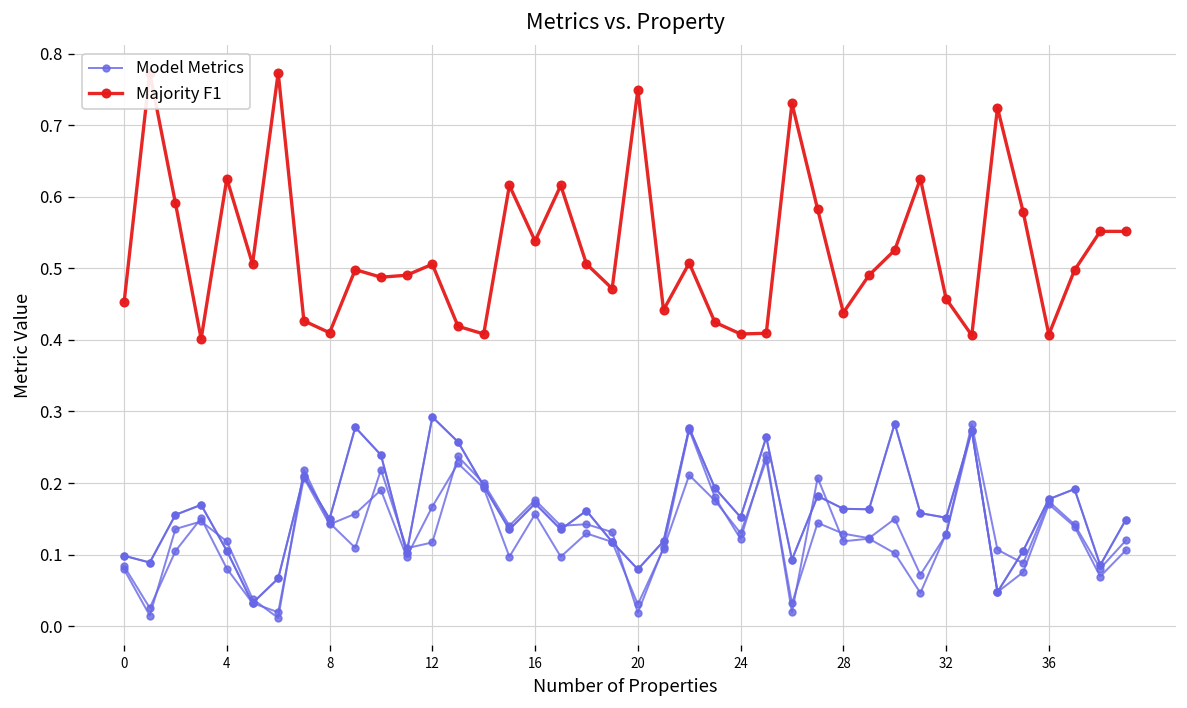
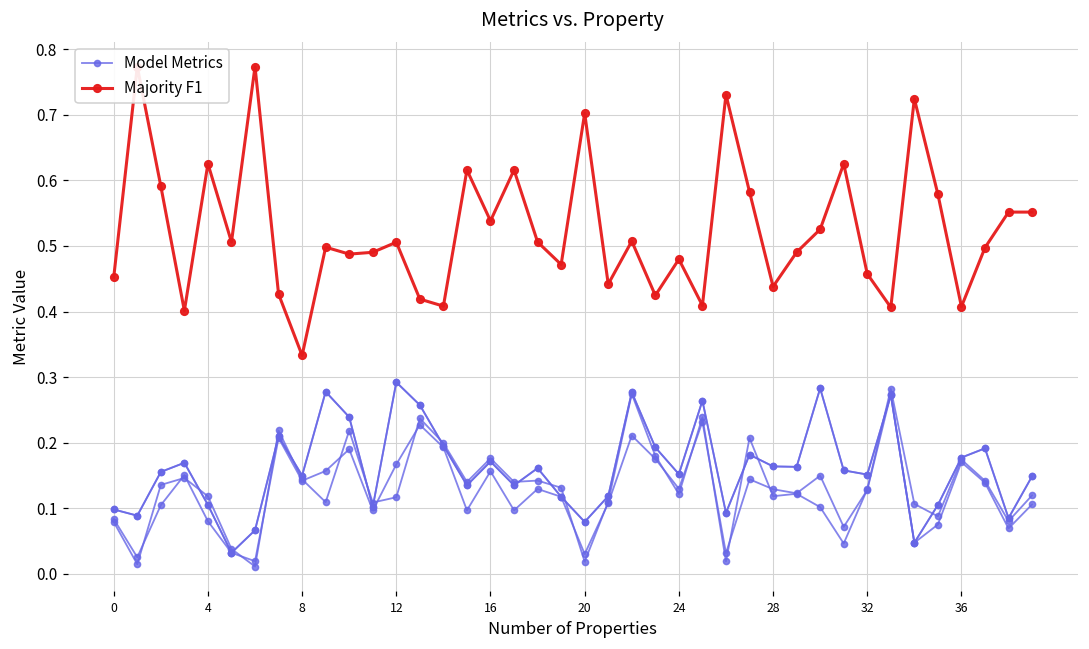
Majority F1, 8: 0.41 -> 0.33
Majority F1, 20: 0.75 -> 0.70
Majority F1, 24: 0.41 -> 0.48
